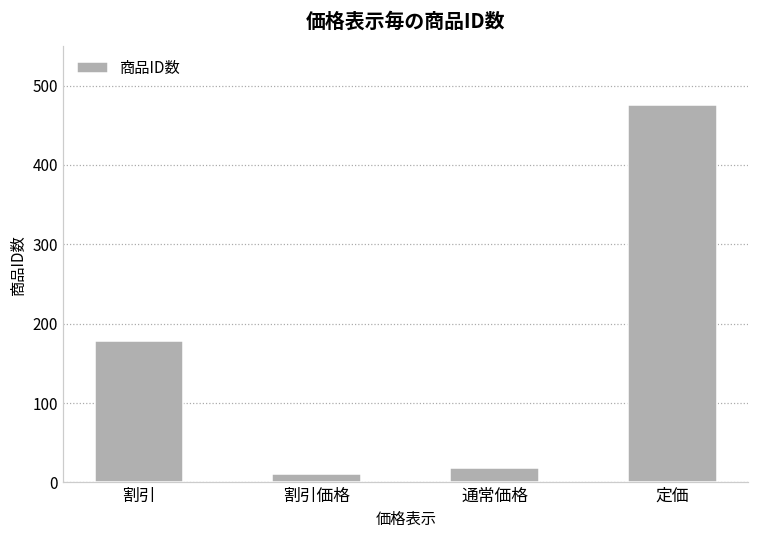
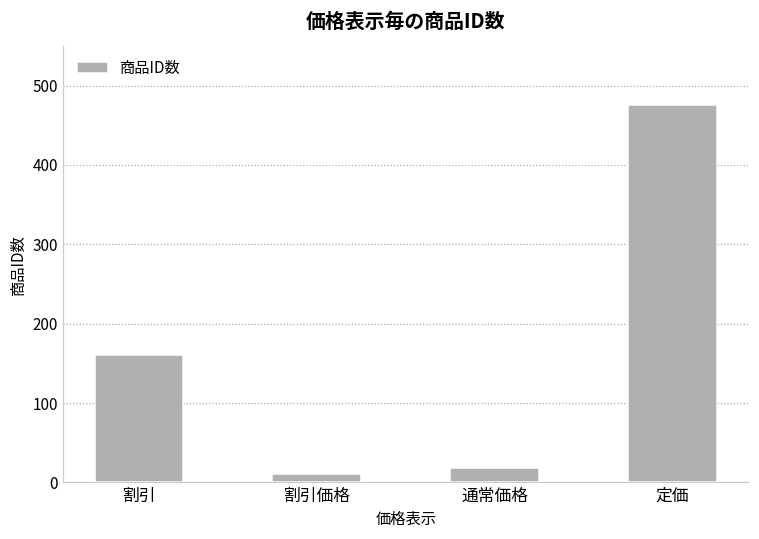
割引: 180 -> 160
